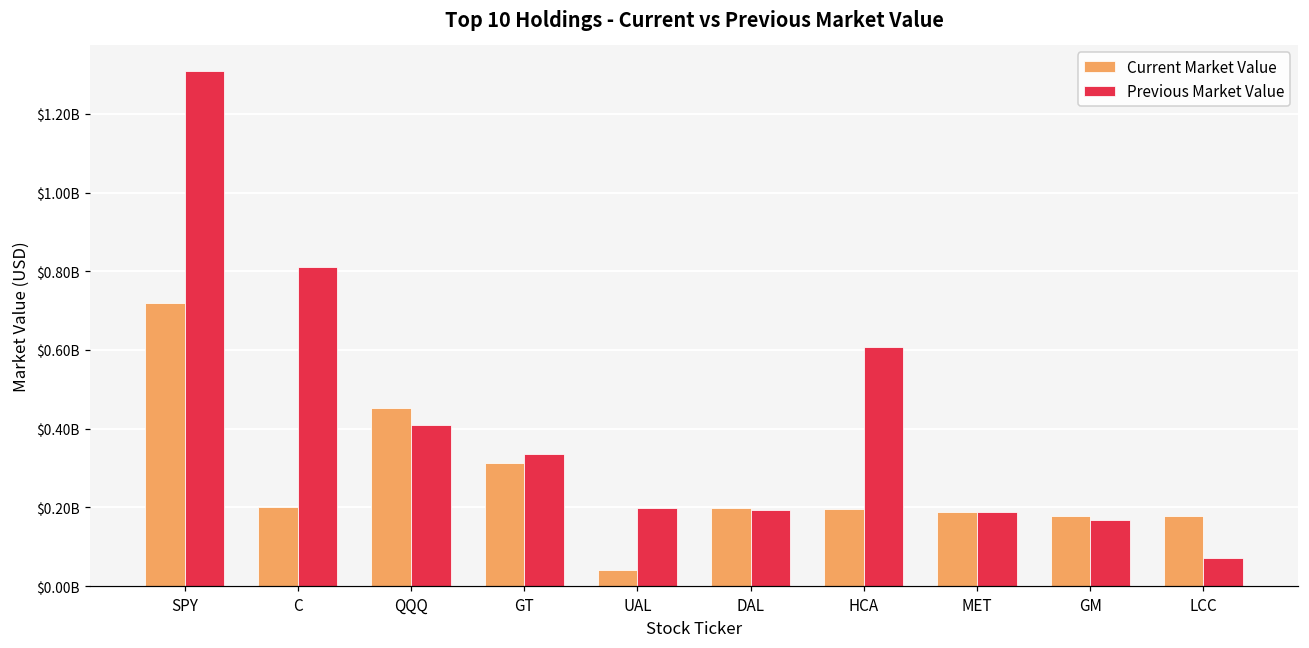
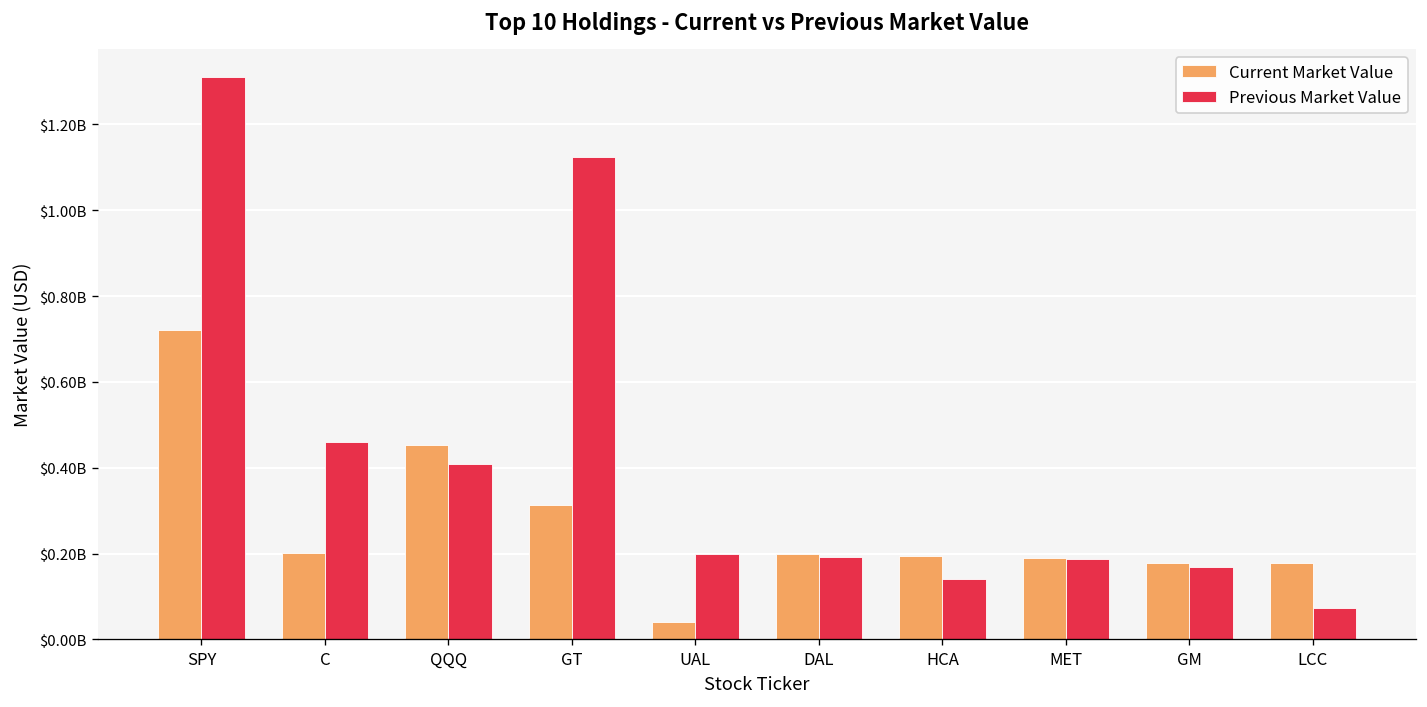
Previous Market Value, C: $810000000 -> $460000000
Previous Market Value, GT: $340000000 -> $1120000000
Previous Market Value, HCA: $610000000 -> $140000000
